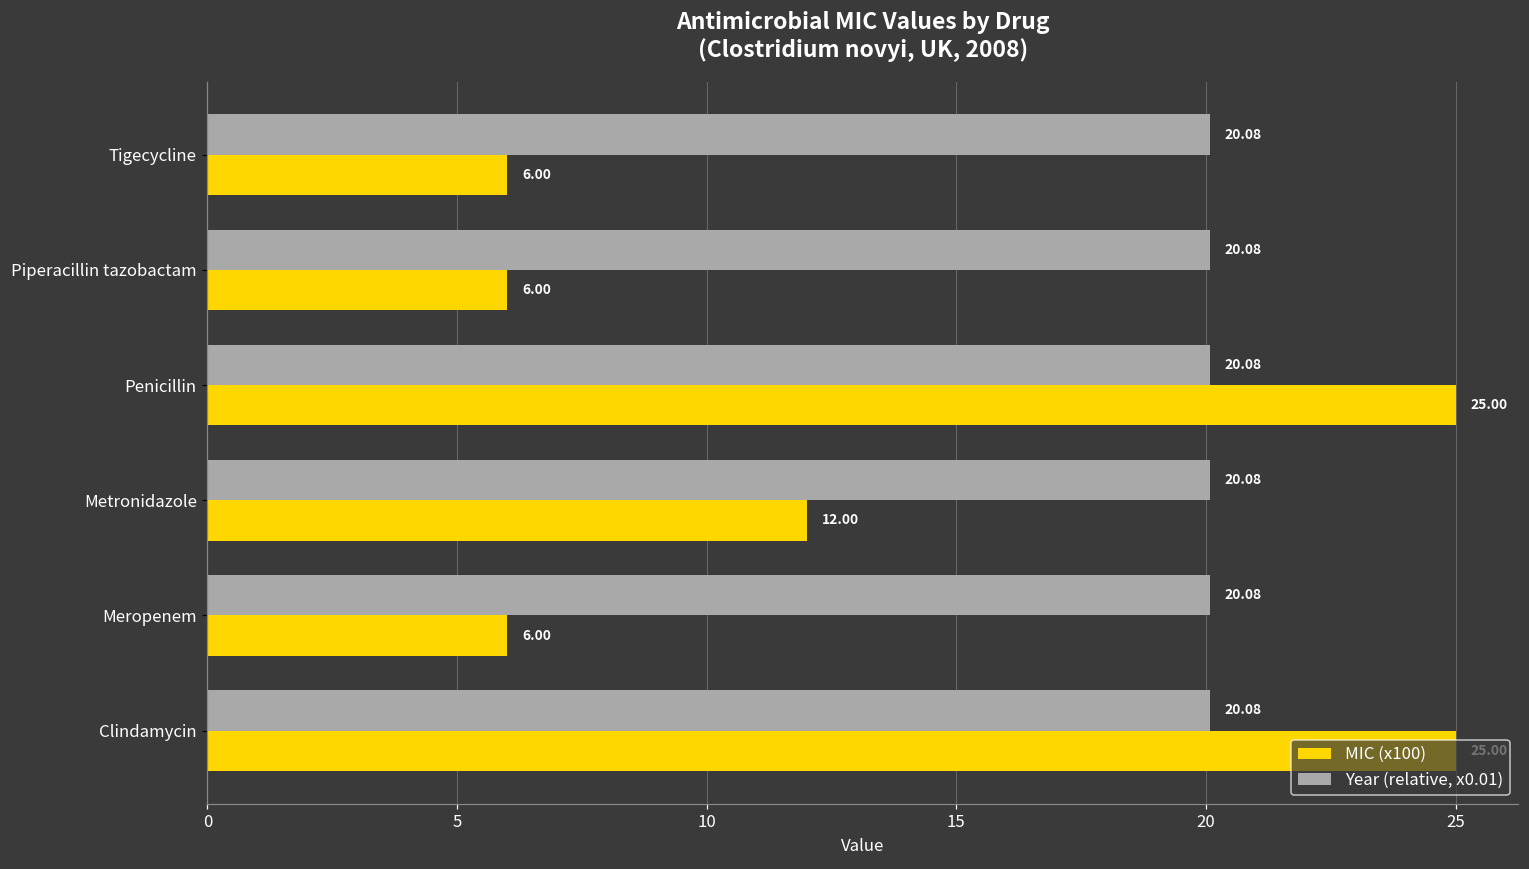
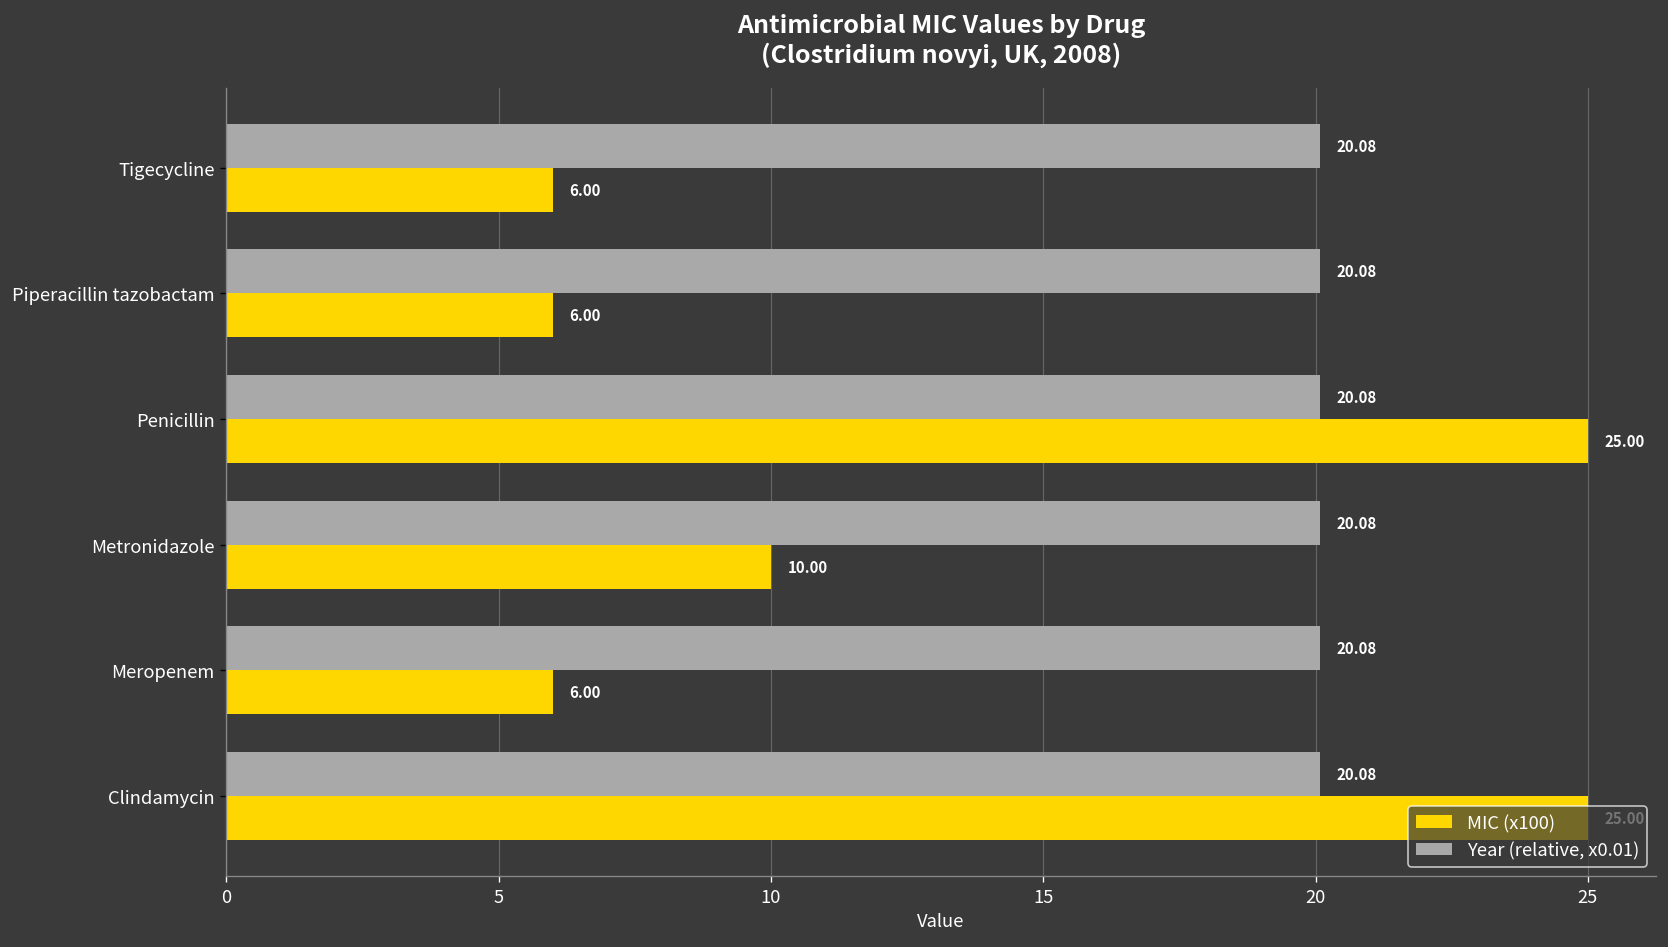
MIC (x100), Metronidazole: 12.00 -> 10.00
